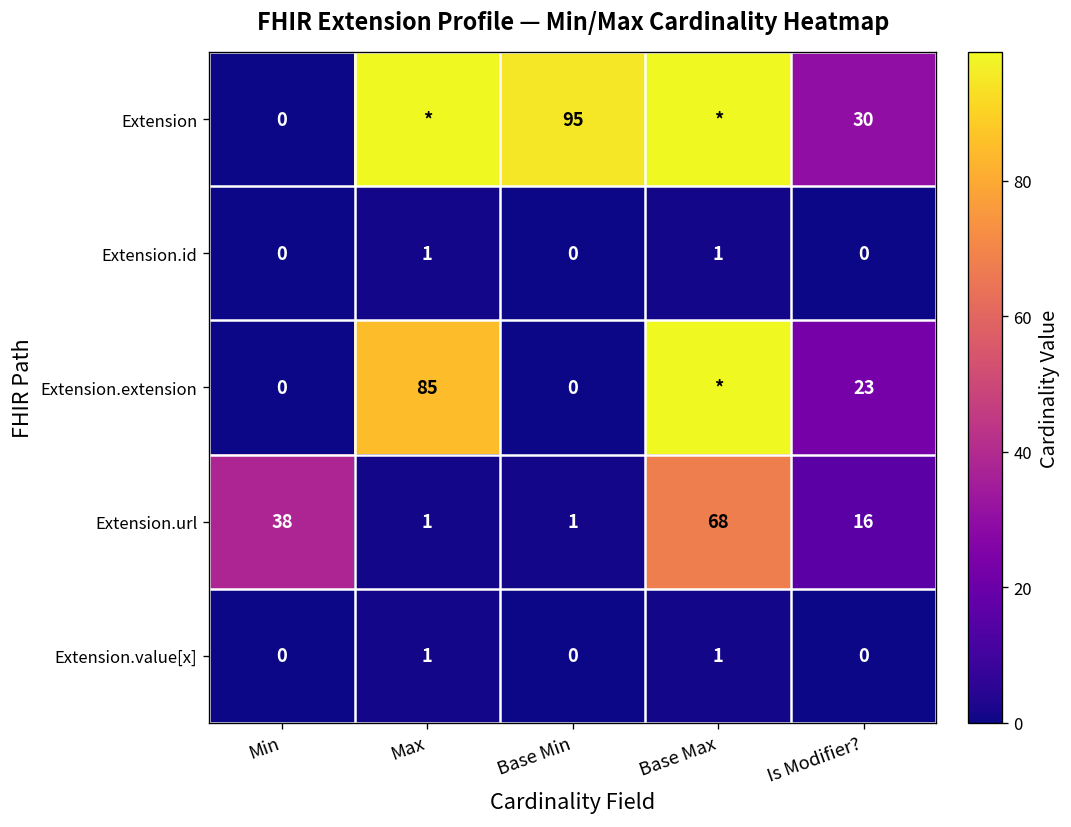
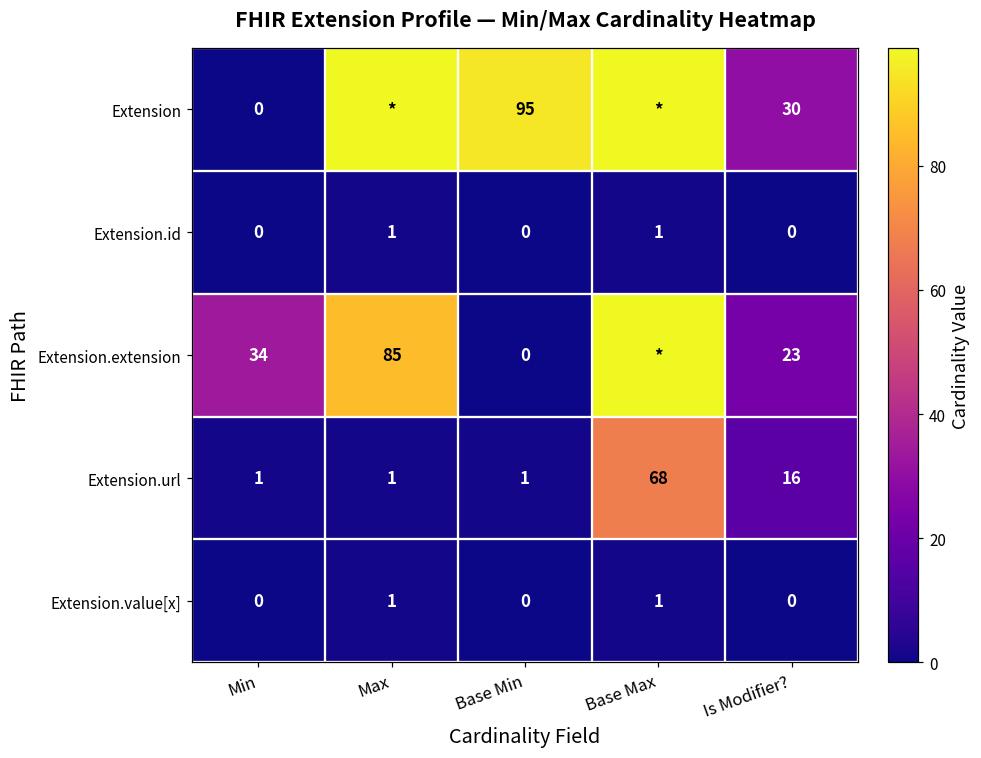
Extension.extension, Min: 0 -> 34
Extension.url, Min: 38 -> 1
